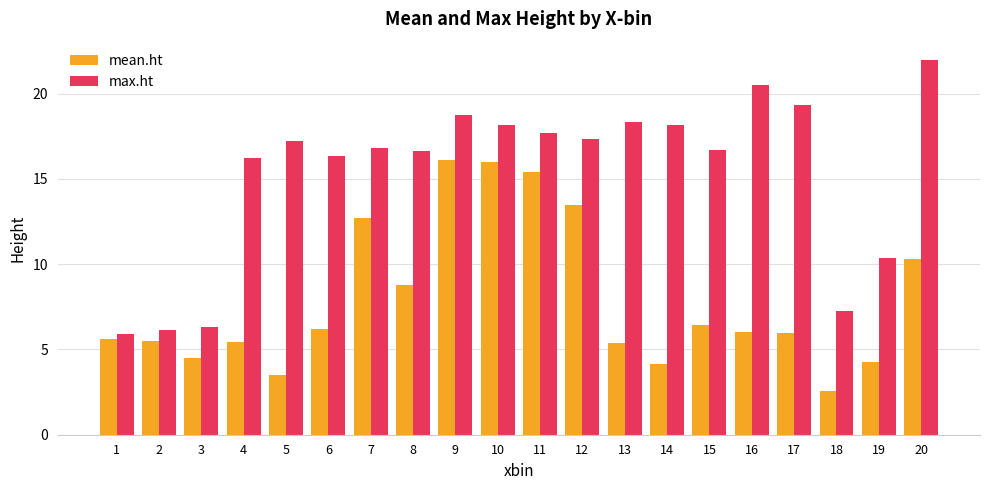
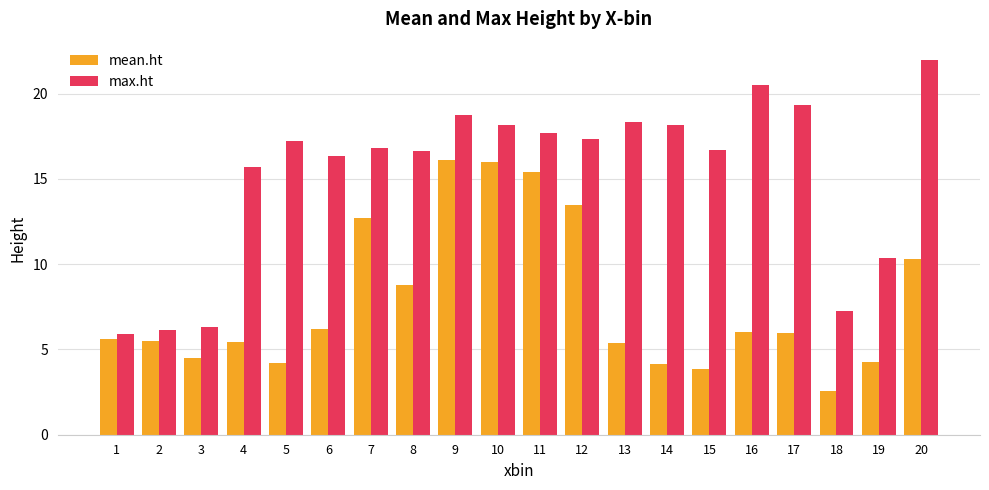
max.ht, 4: 16.2 -> 15.7
mean.ht, 5: 3.5 -> 4.2
mean.ht, 15: 6.4 -> 3.9
